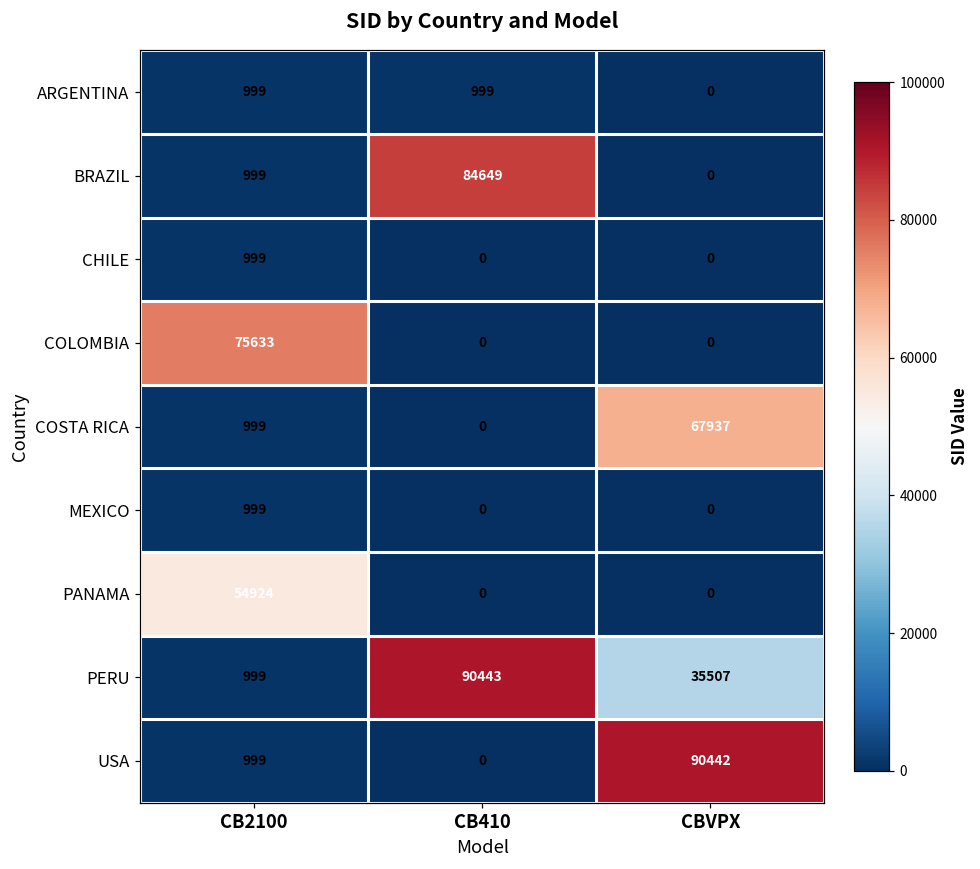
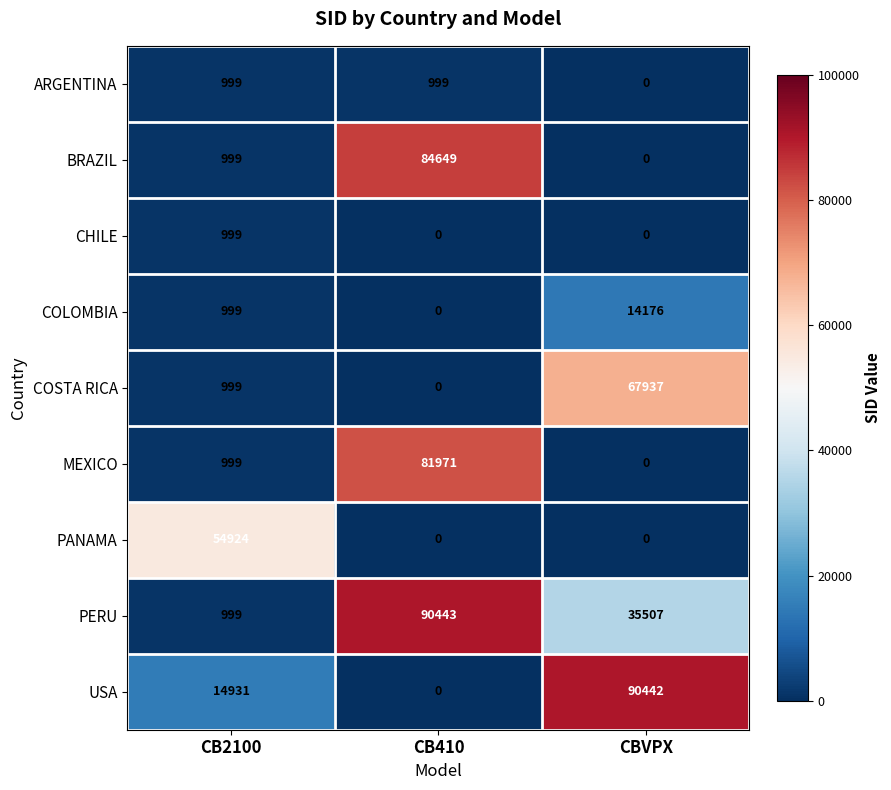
COLOMBIA, CB2100: 75633 -> 999
COLOMBIA, CBVPX: 0 -> 14176
MEXICO, CB410: 0 -> 81971
USA, CB2100: 999 -> 14931
